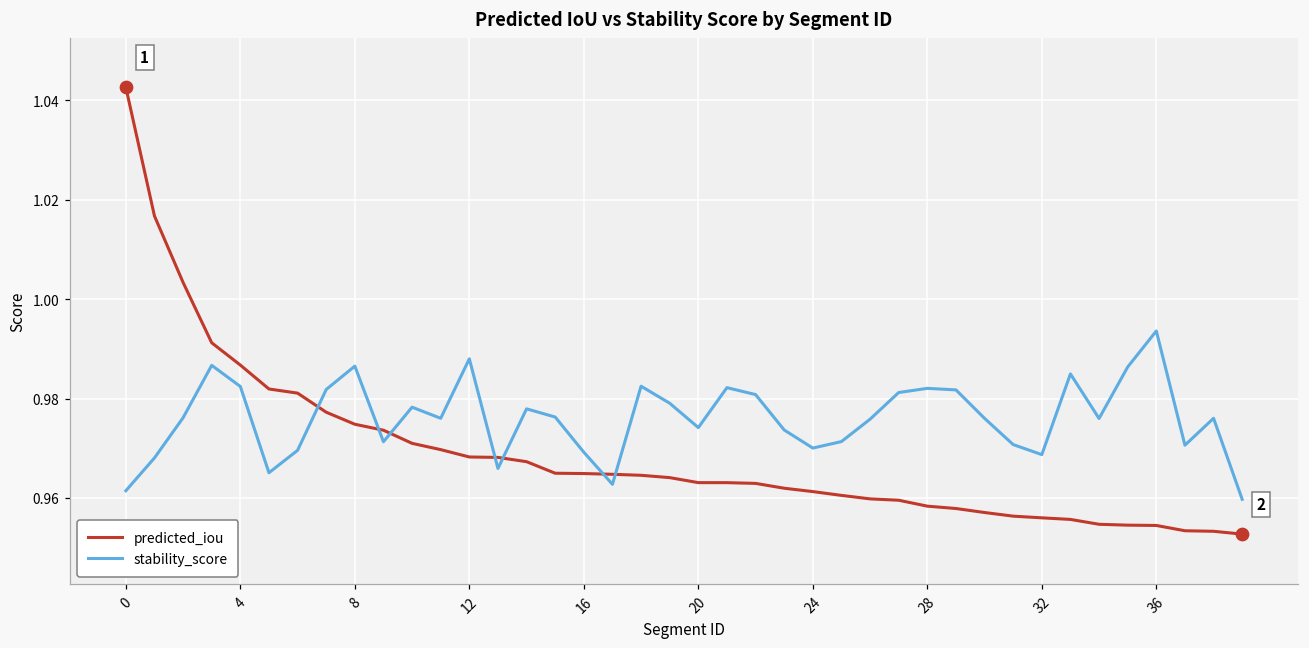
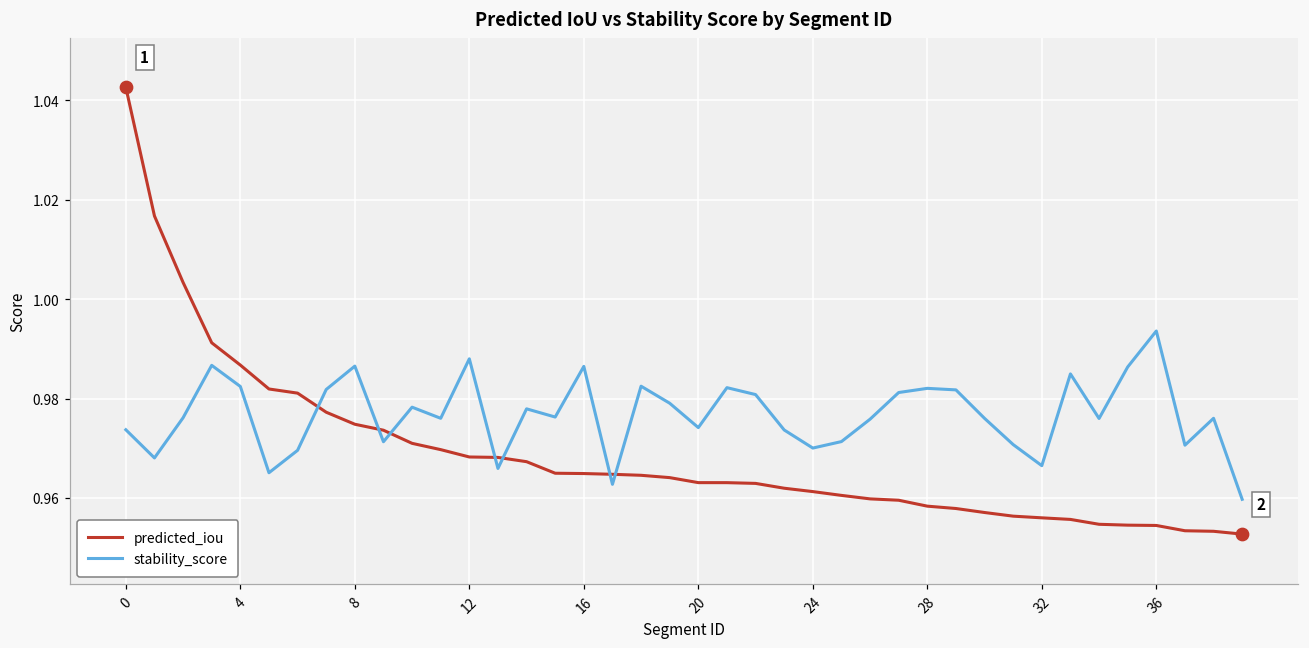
stability_score, 0: 0.961 -> 0.974
stability_score, 16: 0.969 -> 0.986
stability_score, 32: 0.969 -> 0.966
